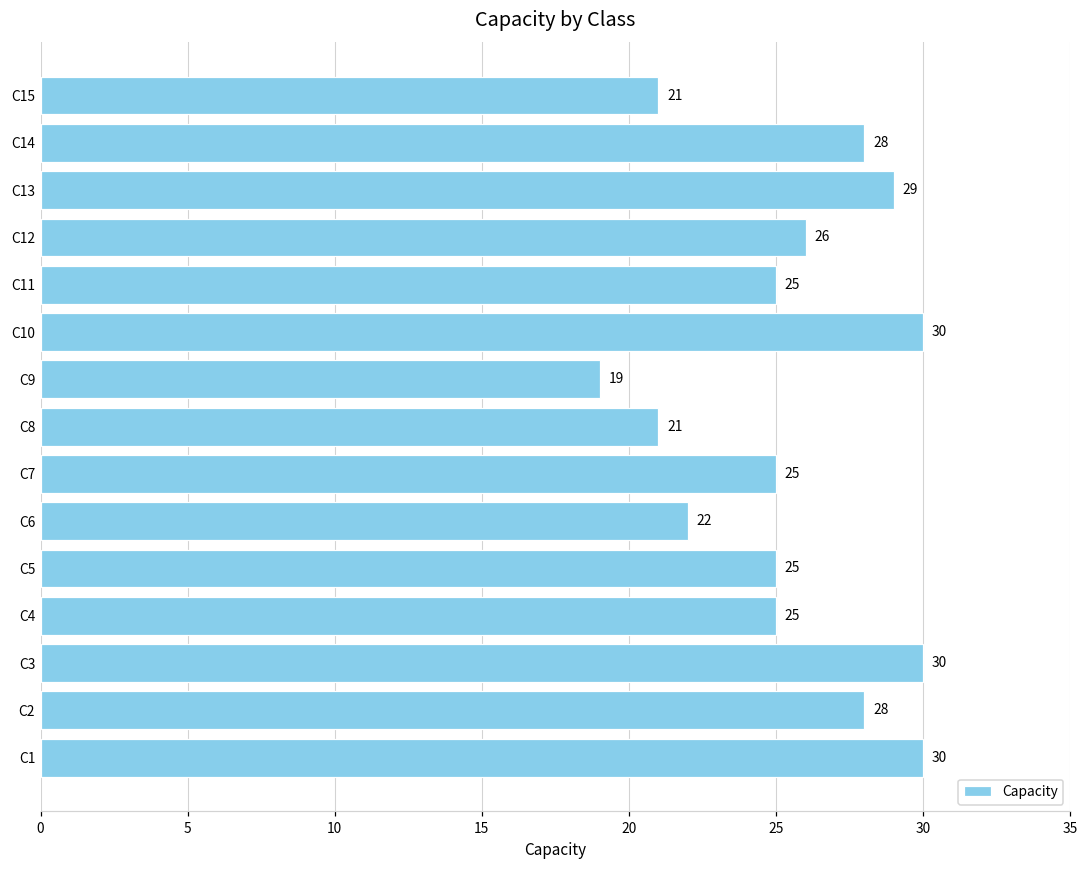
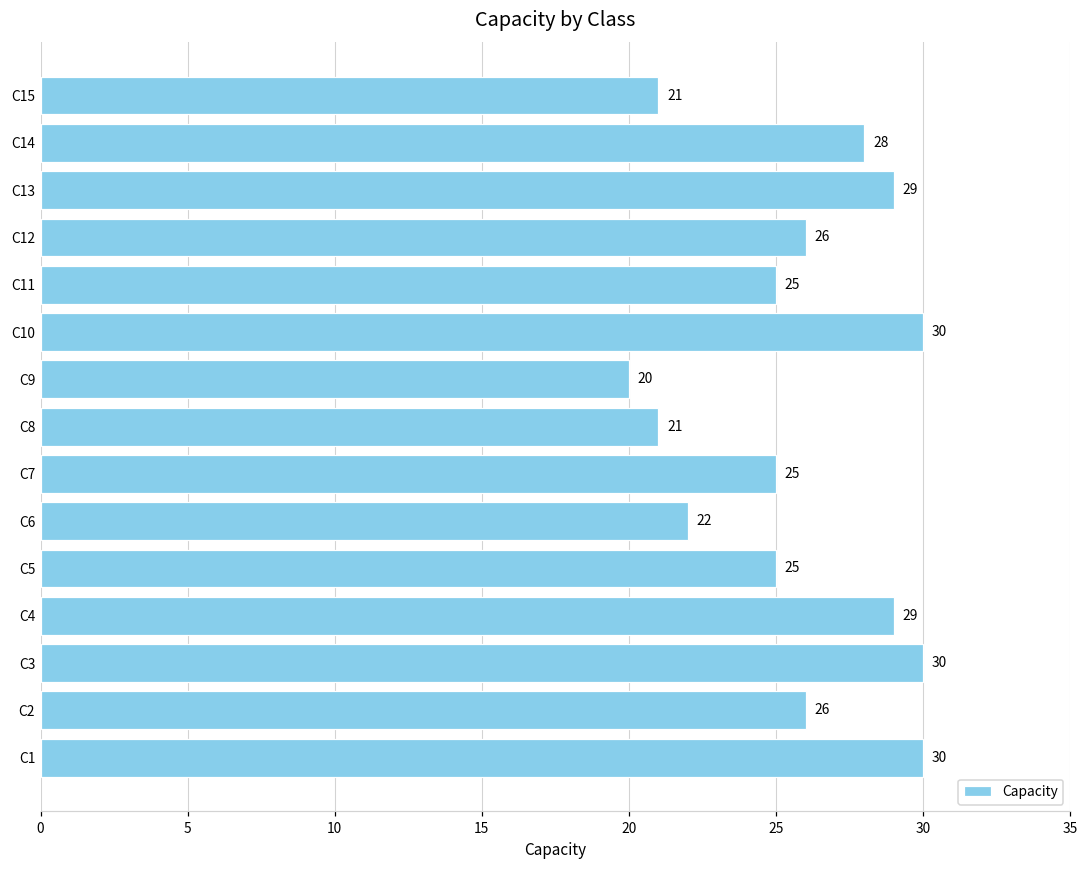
C9: 19 -> 20
C4: 25 -> 29
C2: 28 -> 26
